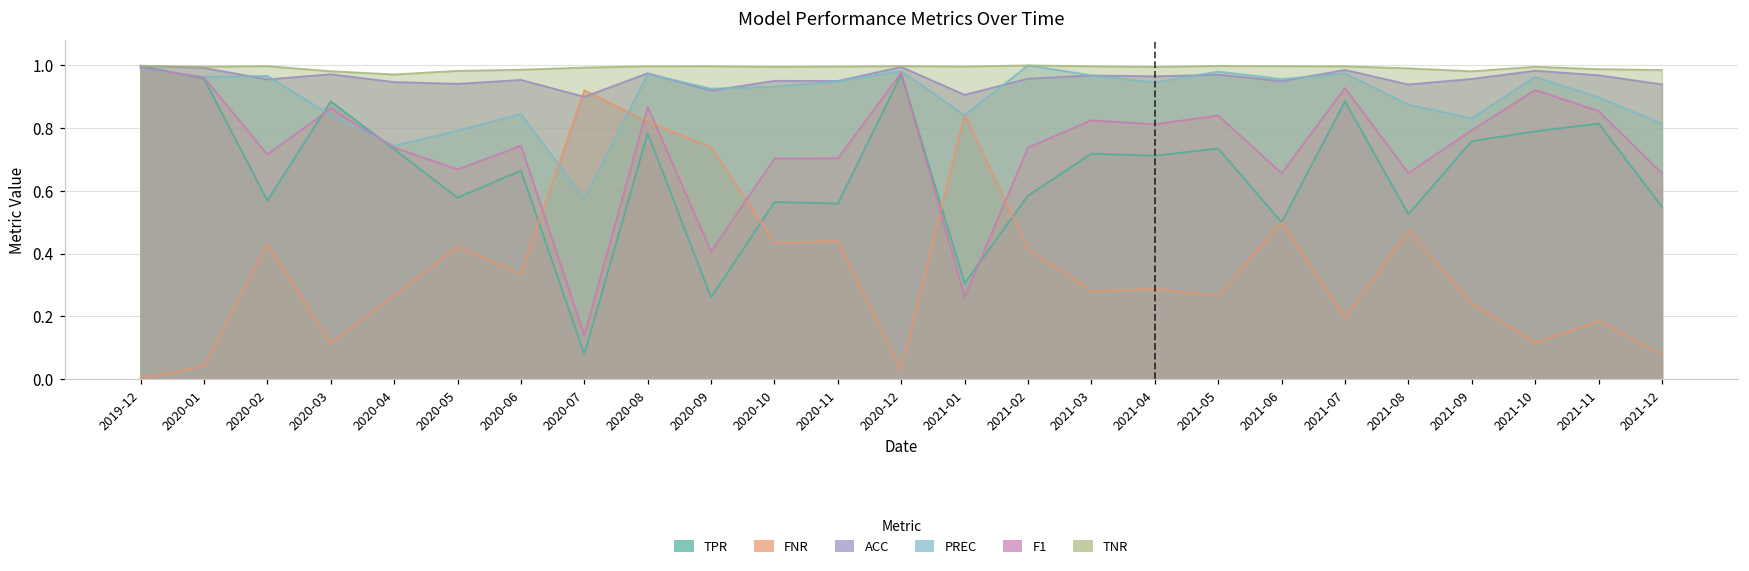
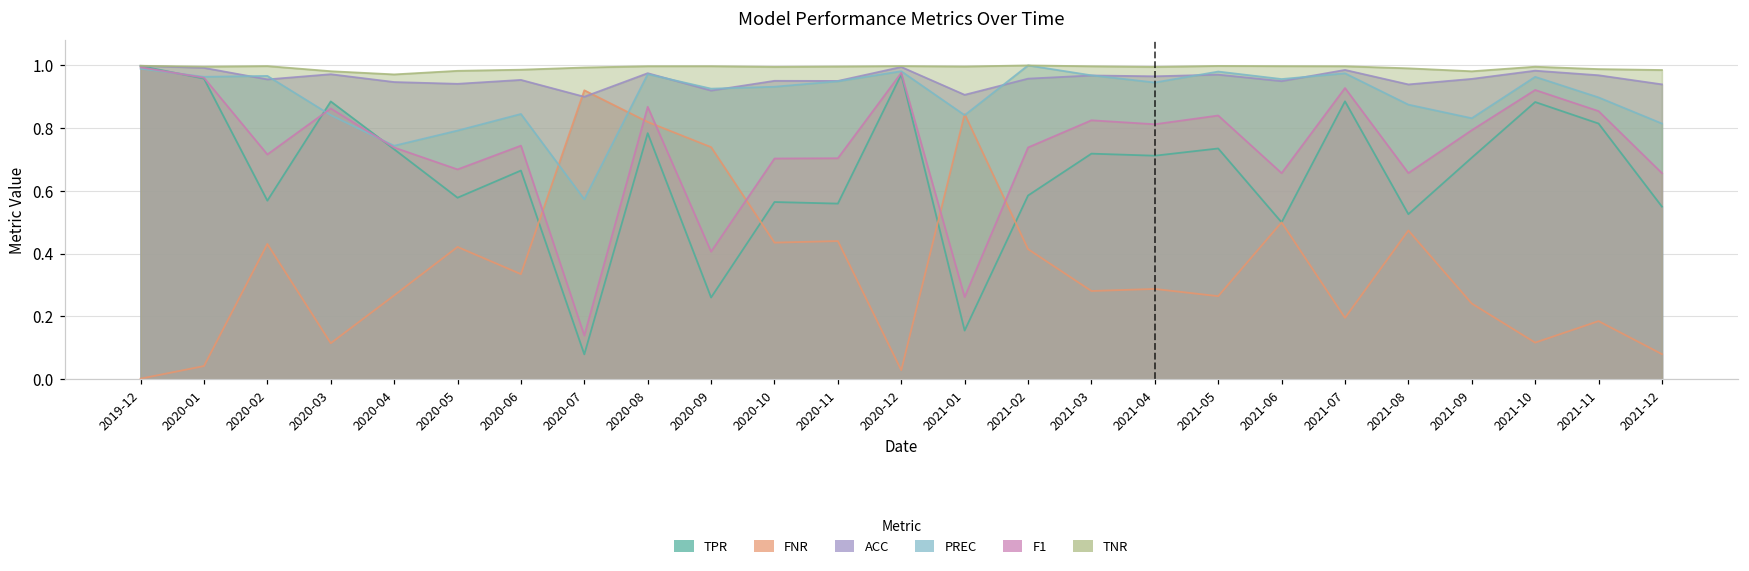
TPR, 2021-01: 0.31 -> 0.16
TPR, 2021-09: 0.76 -> 0.71
TPR, 2021-10: 0.79 -> 0.88
